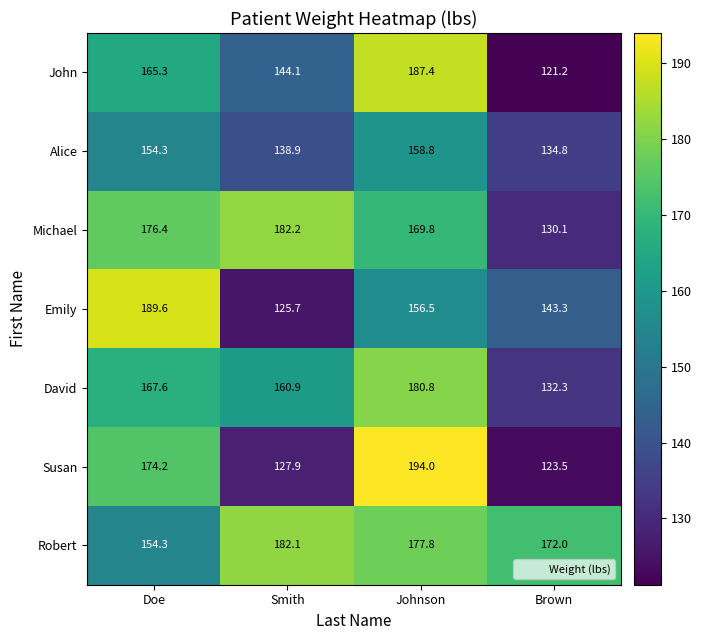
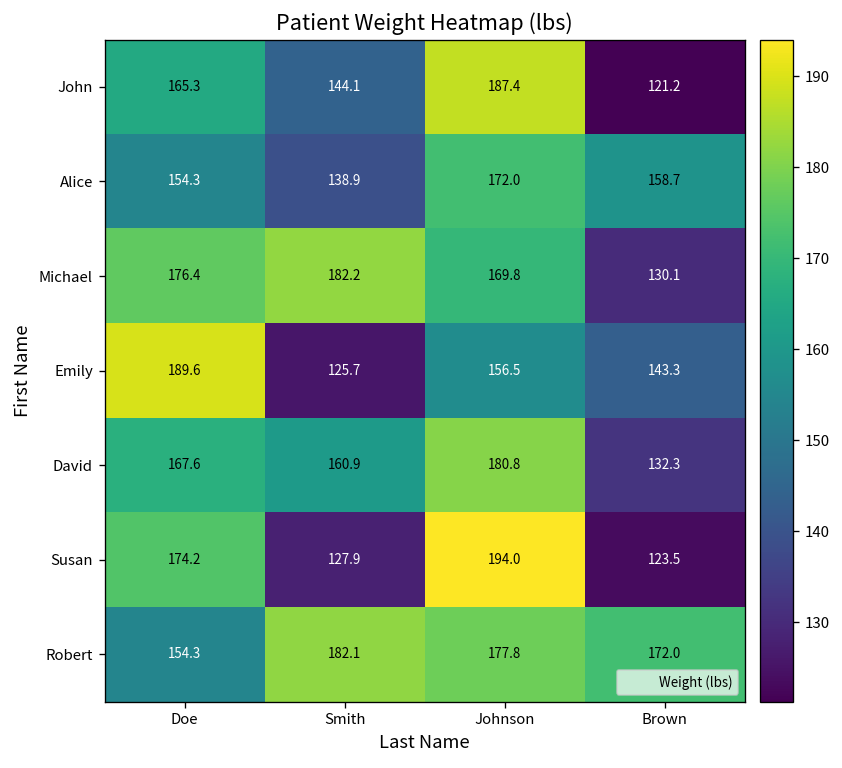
Alice, Johnson: 158.8 -> 172.0
Alice, Brown: 134.8 -> 158.7
